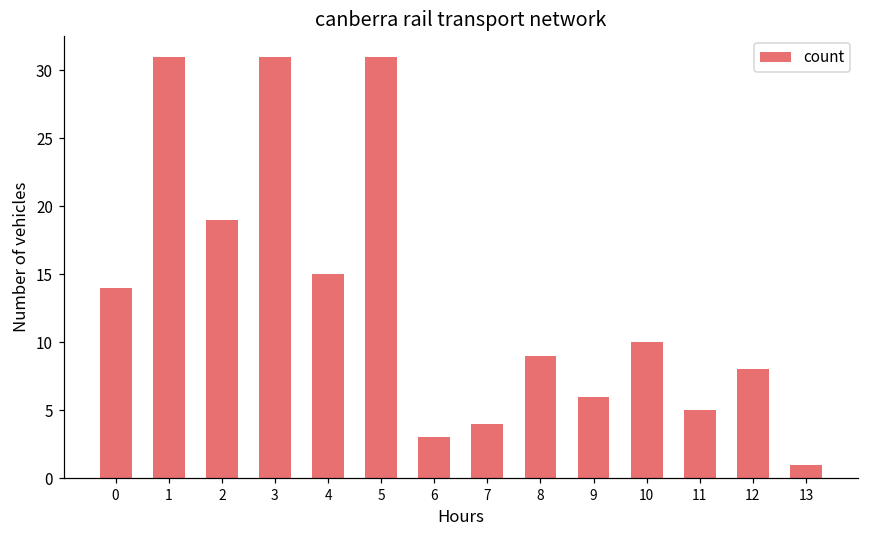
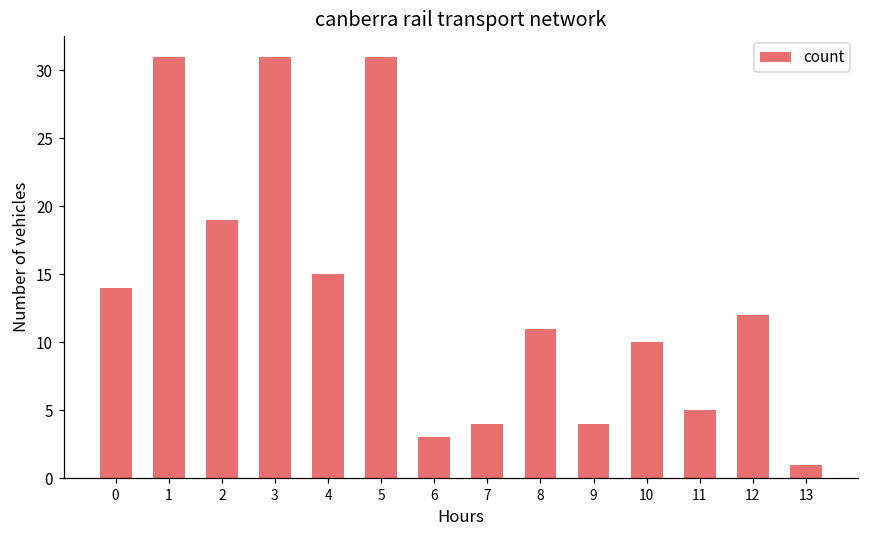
8: 9 -> 11
9: 6 -> 4
12: 8 -> 12
